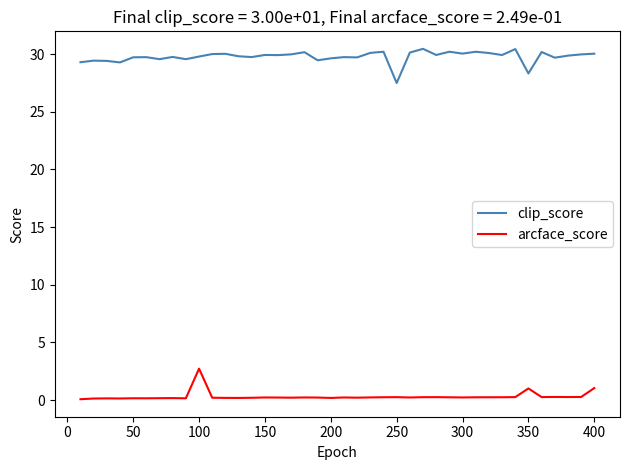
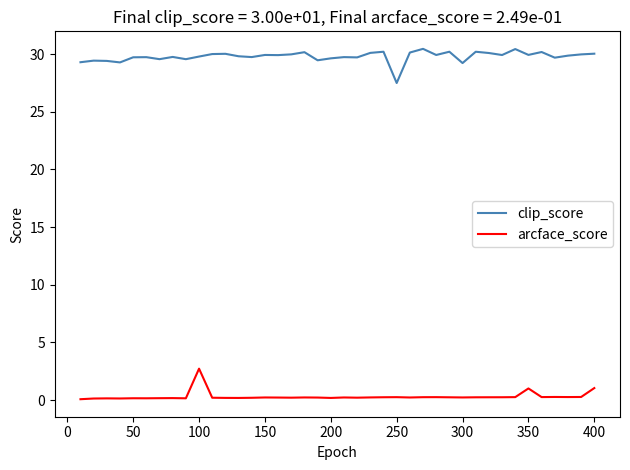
clip_score, 300: 30.0 -> 29.2
clip_score, 350: 28.3 -> 29.9
